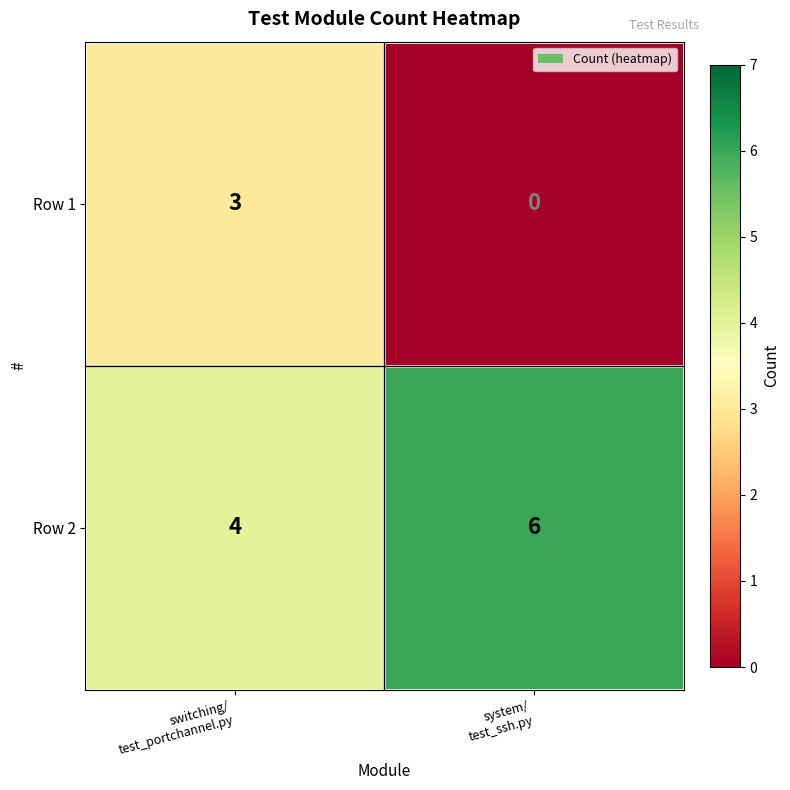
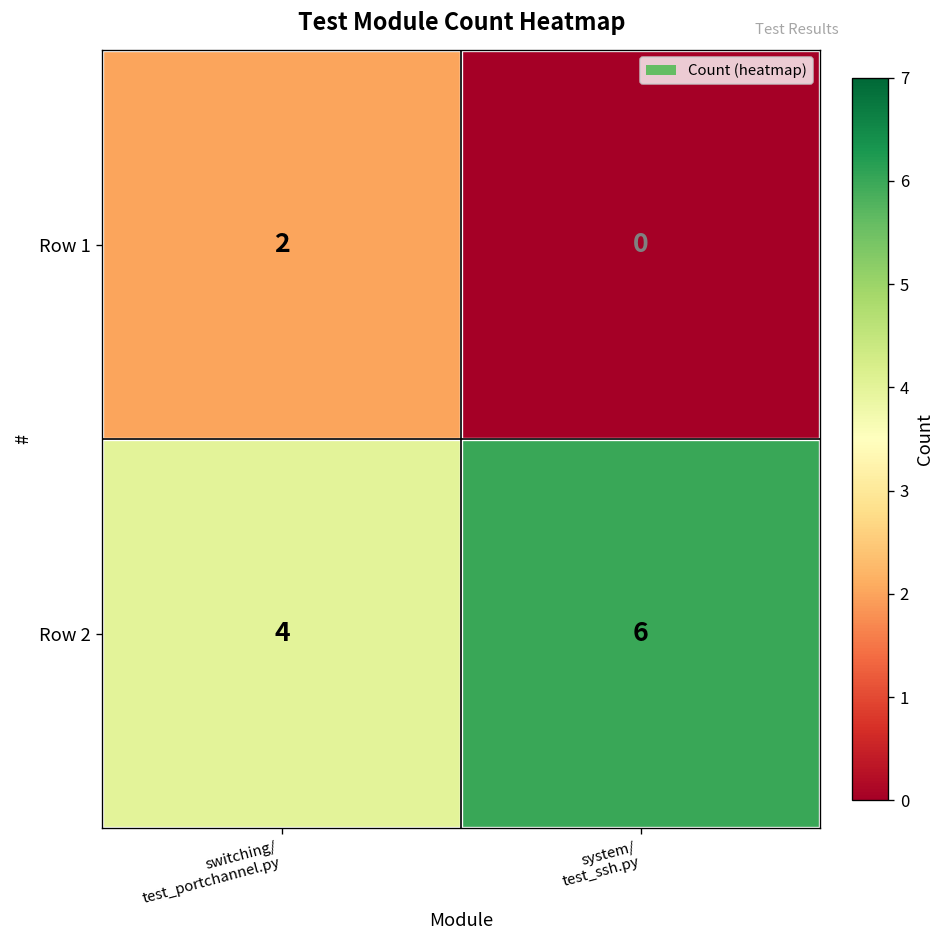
Row 1, switching/ test_portchannel.py: 3 -> 2
